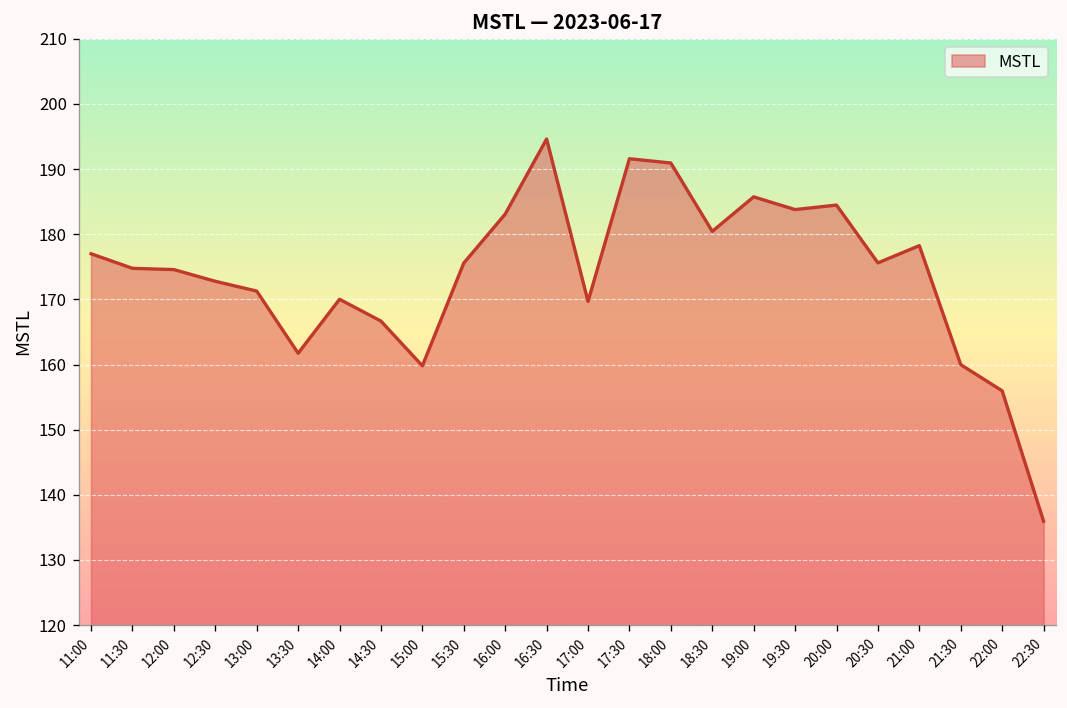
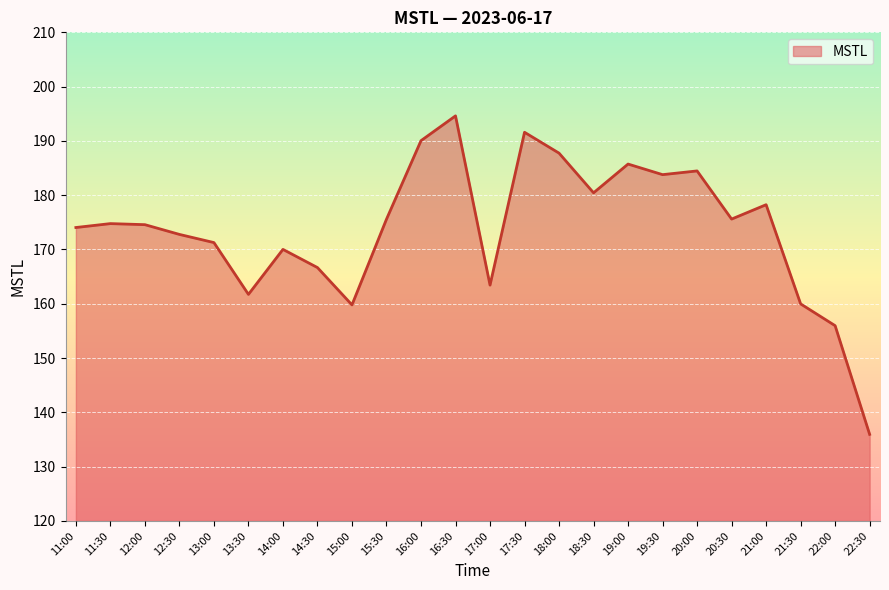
11:00: 177 -> 174
16:00: 183 -> 190
17:00: 170 -> 163
18:00: 191 -> 188
